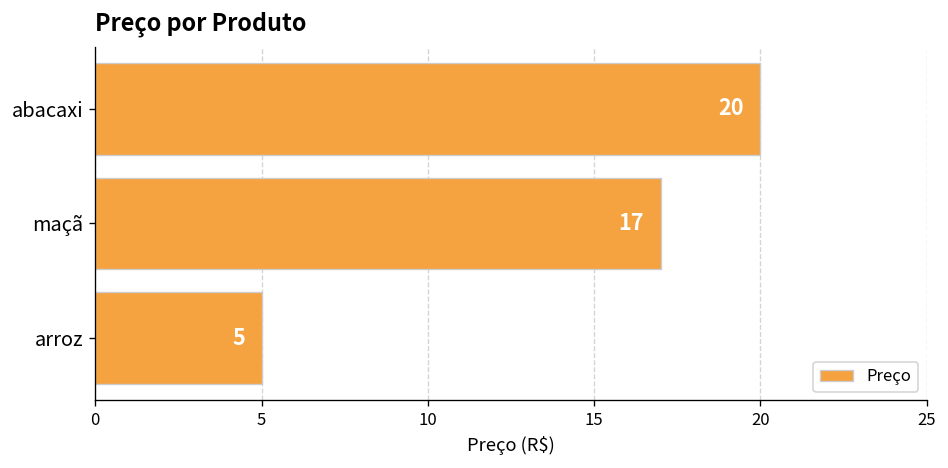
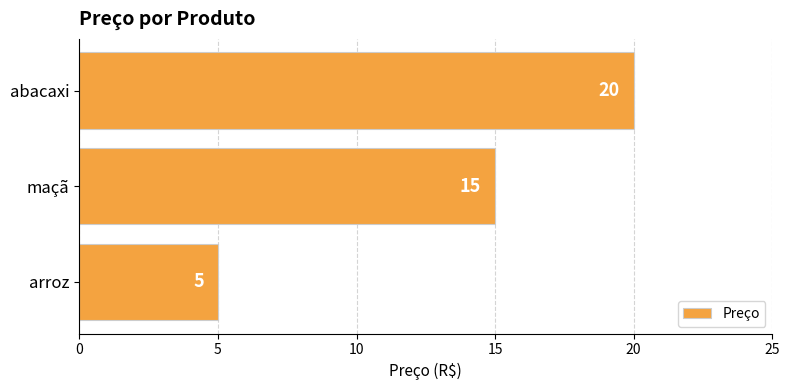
maçã: 17 -> 15
